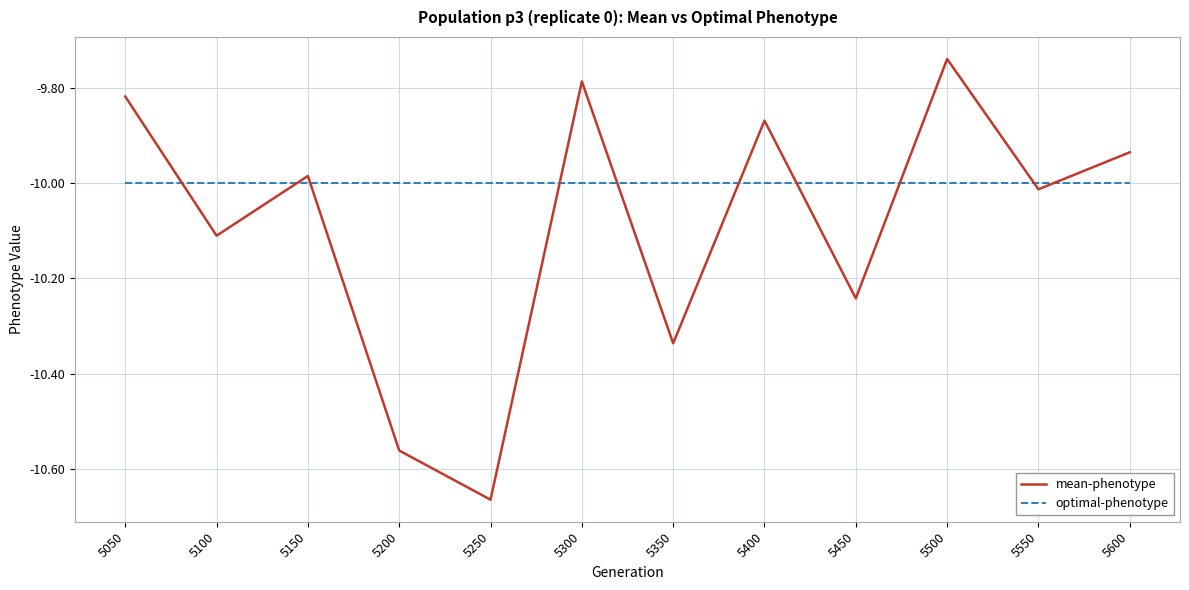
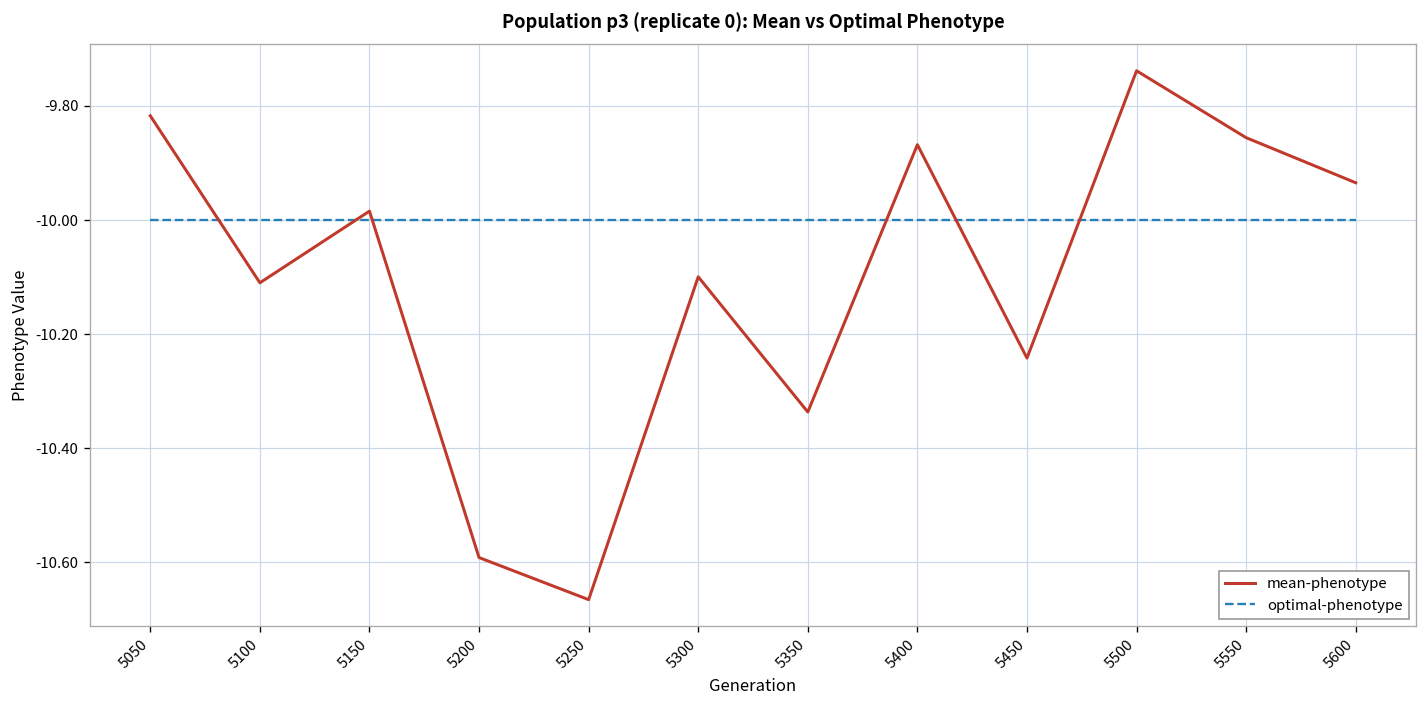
mean-phenotype, 5200: -10.56 -> -10.59
mean-phenotype, 5300: -9.79 -> -10.10
mean-phenotype, 5550: -10.01 -> -9.86
